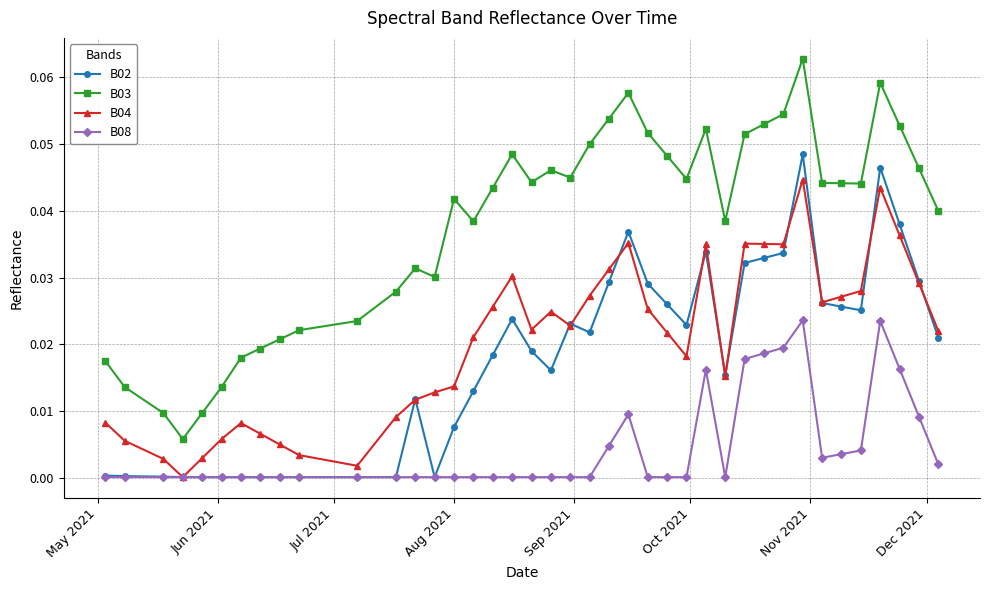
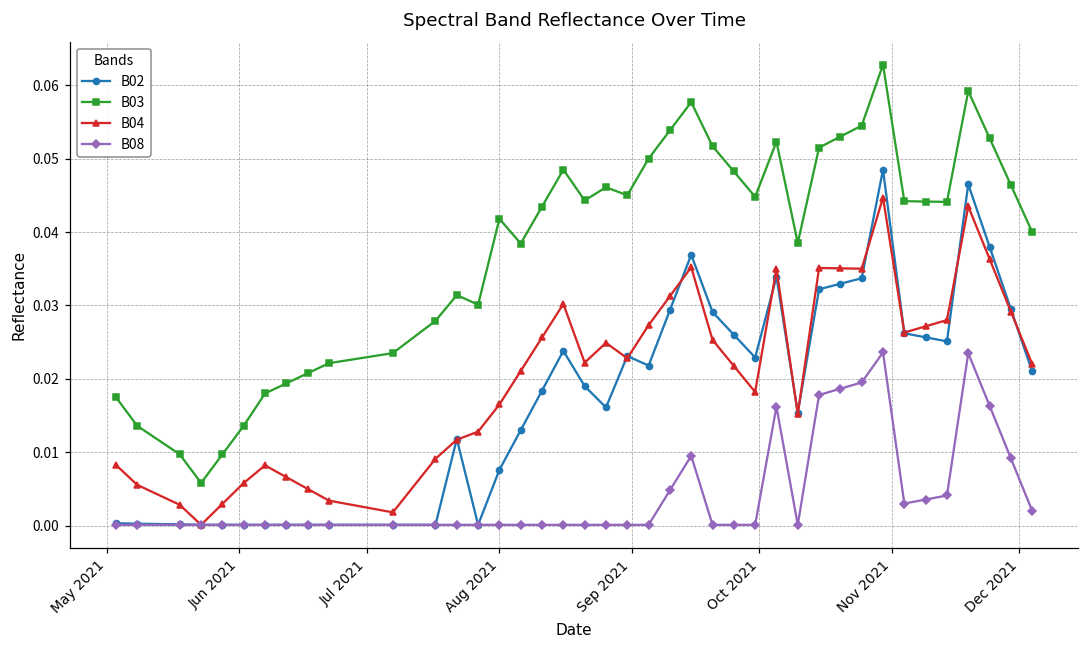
B04, Aug 2021: 0.014 -> 0.017
